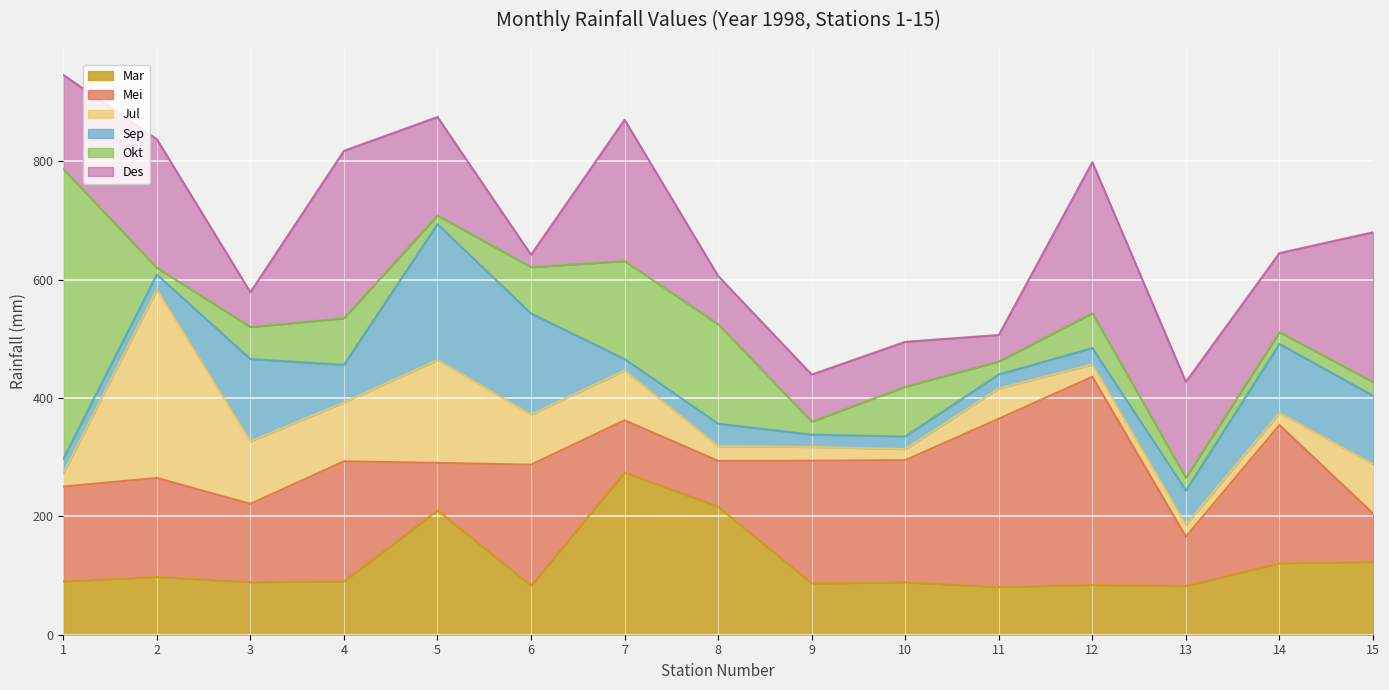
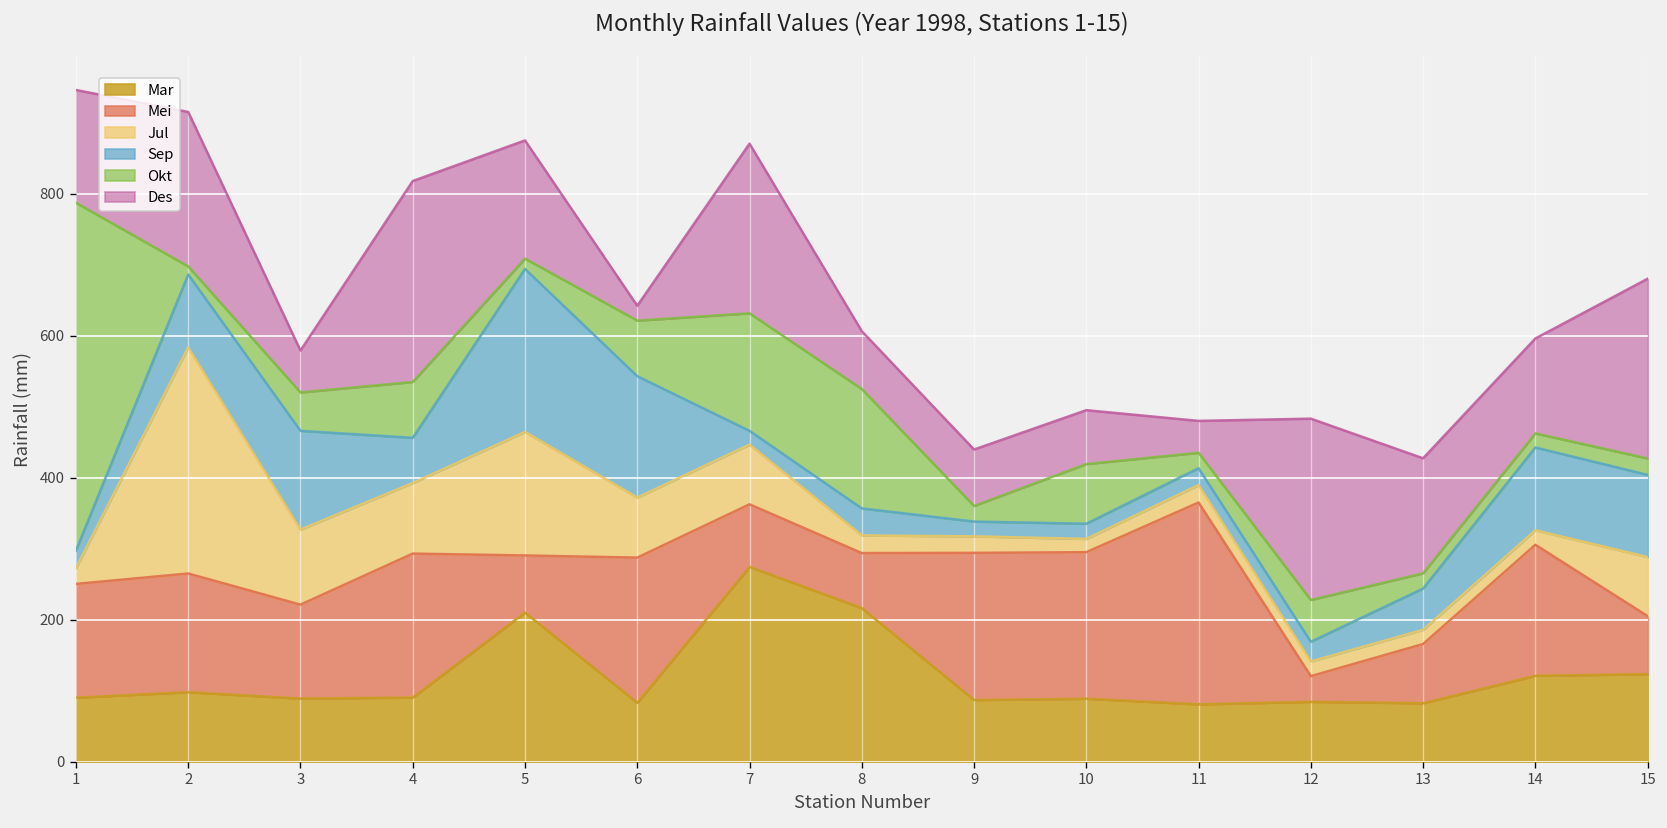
Sep, 2: 30 -> 100
Jul, 11: 50 -> 20
Mei, 12: 350 -> 40
Mei, 14: 230 -> 180
